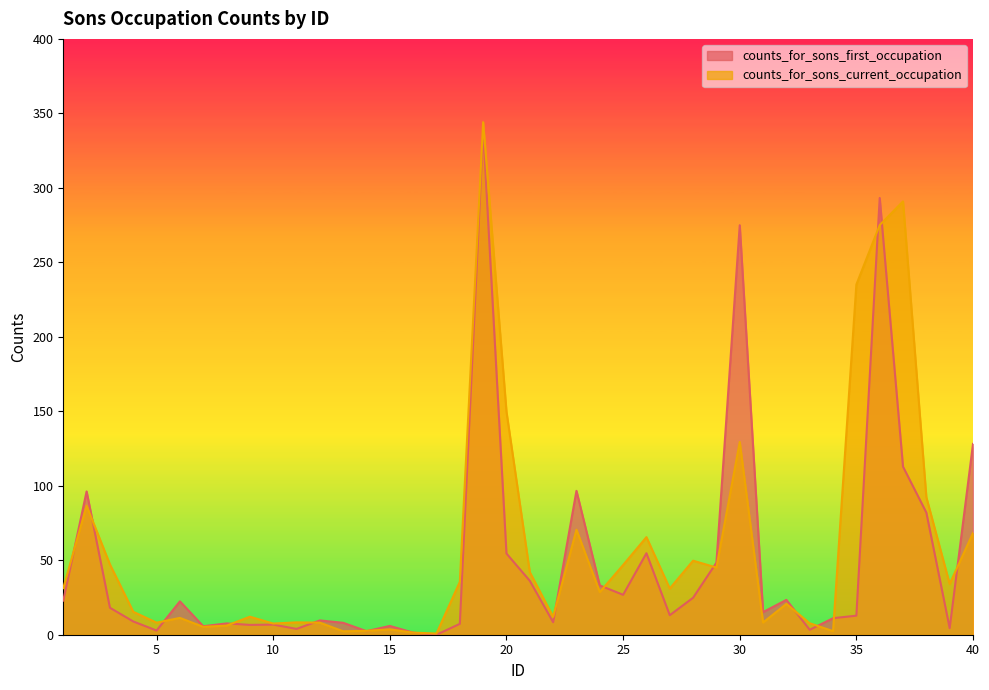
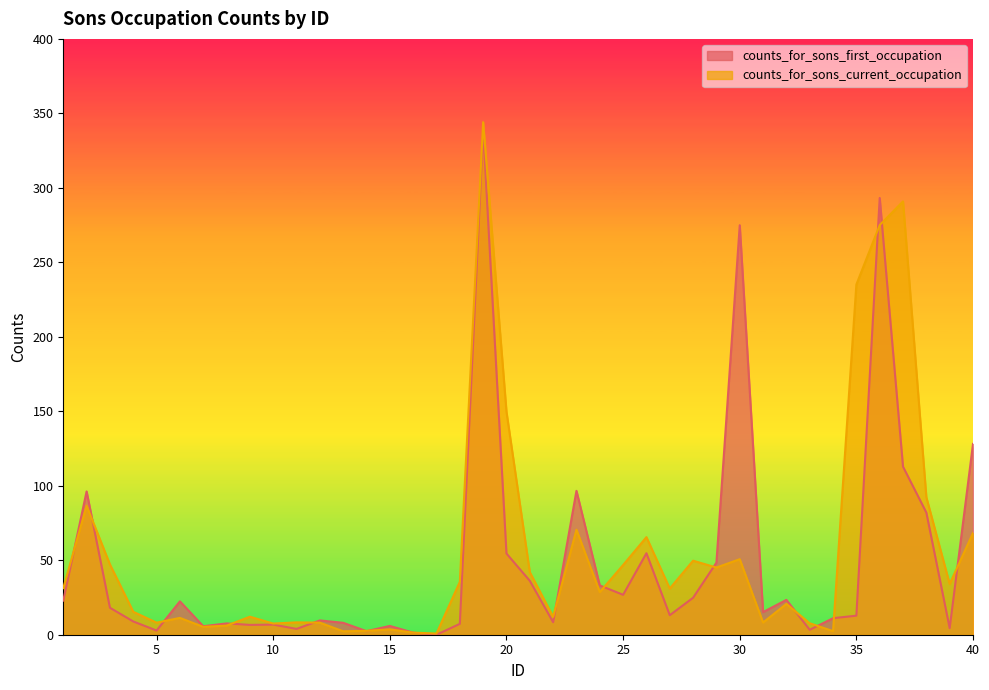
counts_for_sons_current_occupation, 30: 129 -> 51
